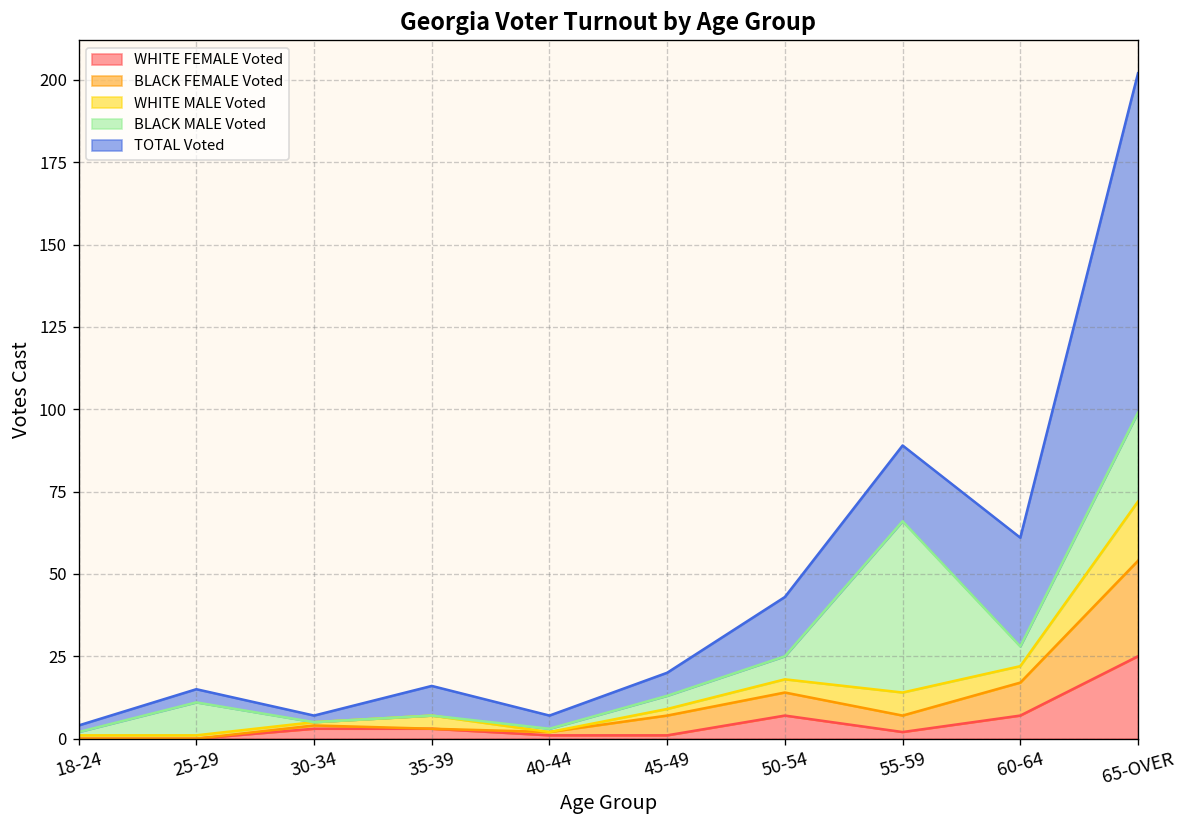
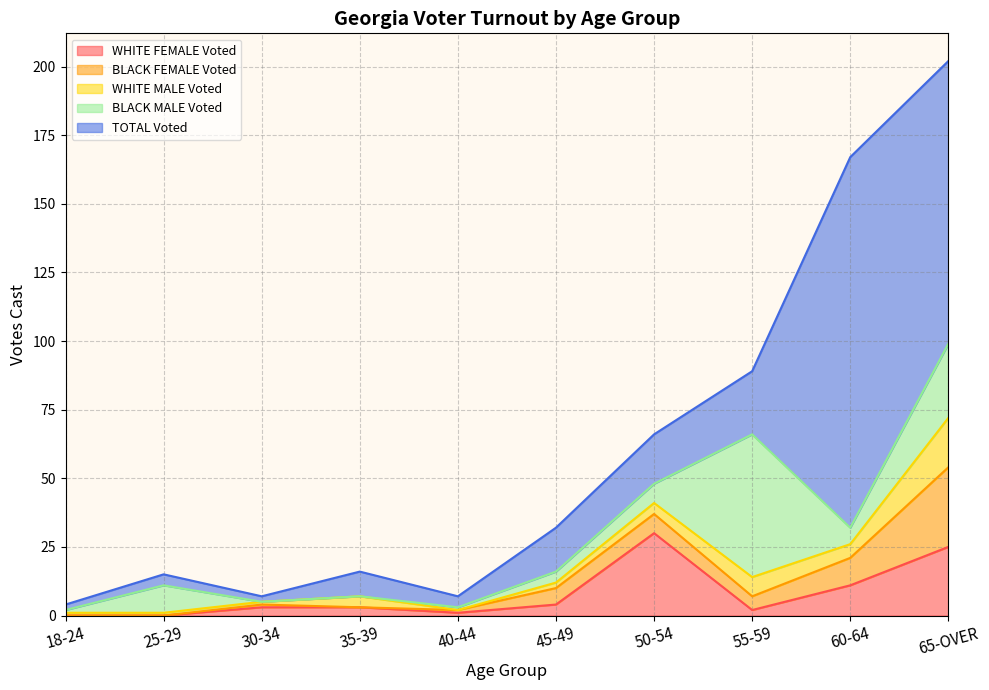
WHITE FEMALE Voted, 45-49: 1 -> 4
TOTAL Voted, 45-49: 7 -> 16
WHITE FEMALE Voted, 50-54: 7 -> 30
WHITE FEMALE Voted, 60-64: 7 -> 11
TOTAL Voted, 60-64: 33 -> 135
